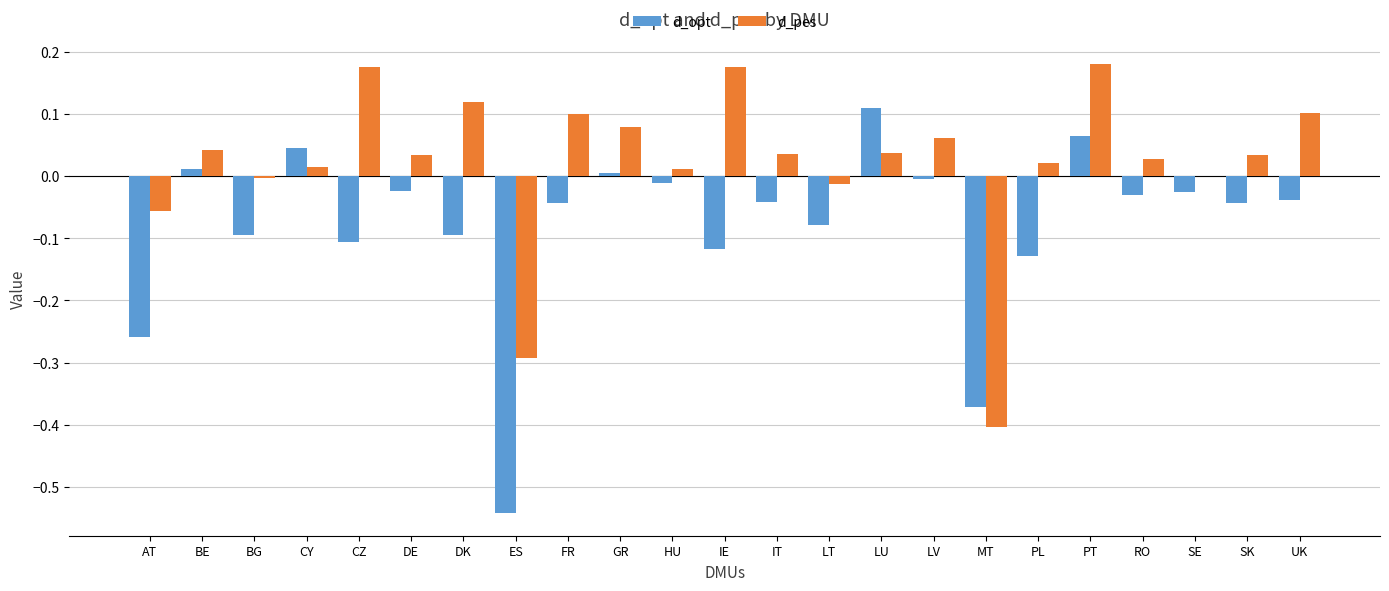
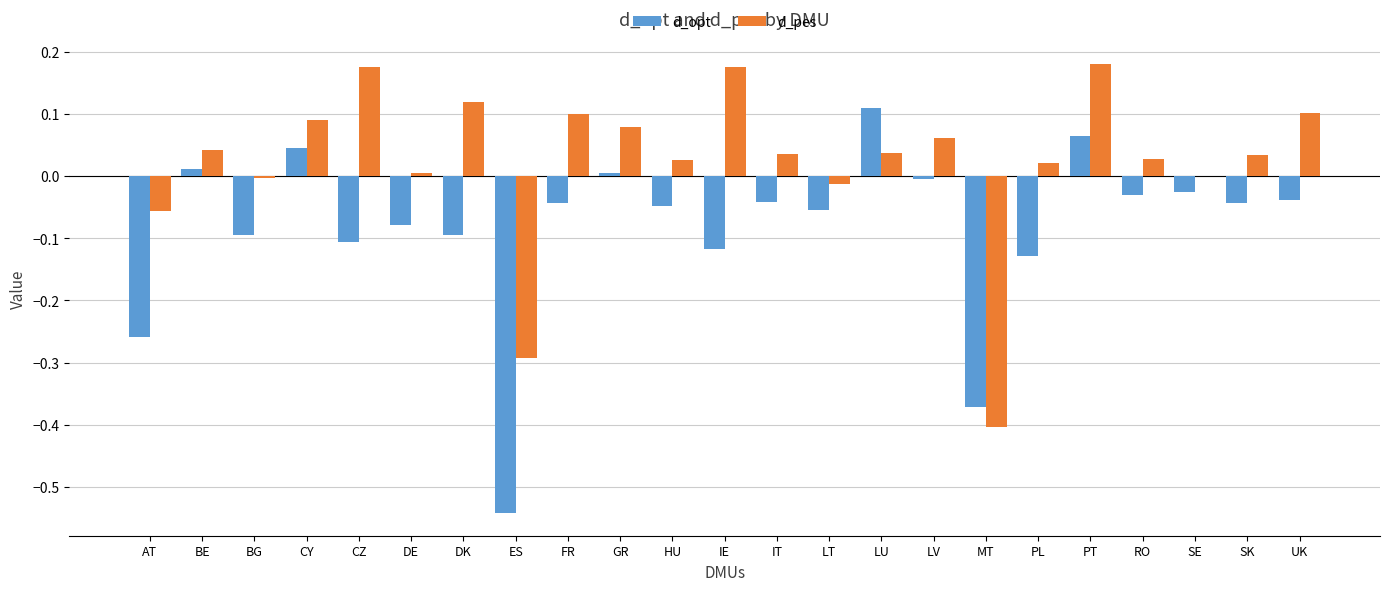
d_pes, CY: 0.01 -> 0.09
d_opt, DE: -0.02 -> -0.08
d_pes, DE: 0.03 -> 0.01
d_opt, HU: -0.01 -> -0.05
d_pes, HU: 0.01 -> 0.03
d_opt, LT: -0.08 -> -0.05
